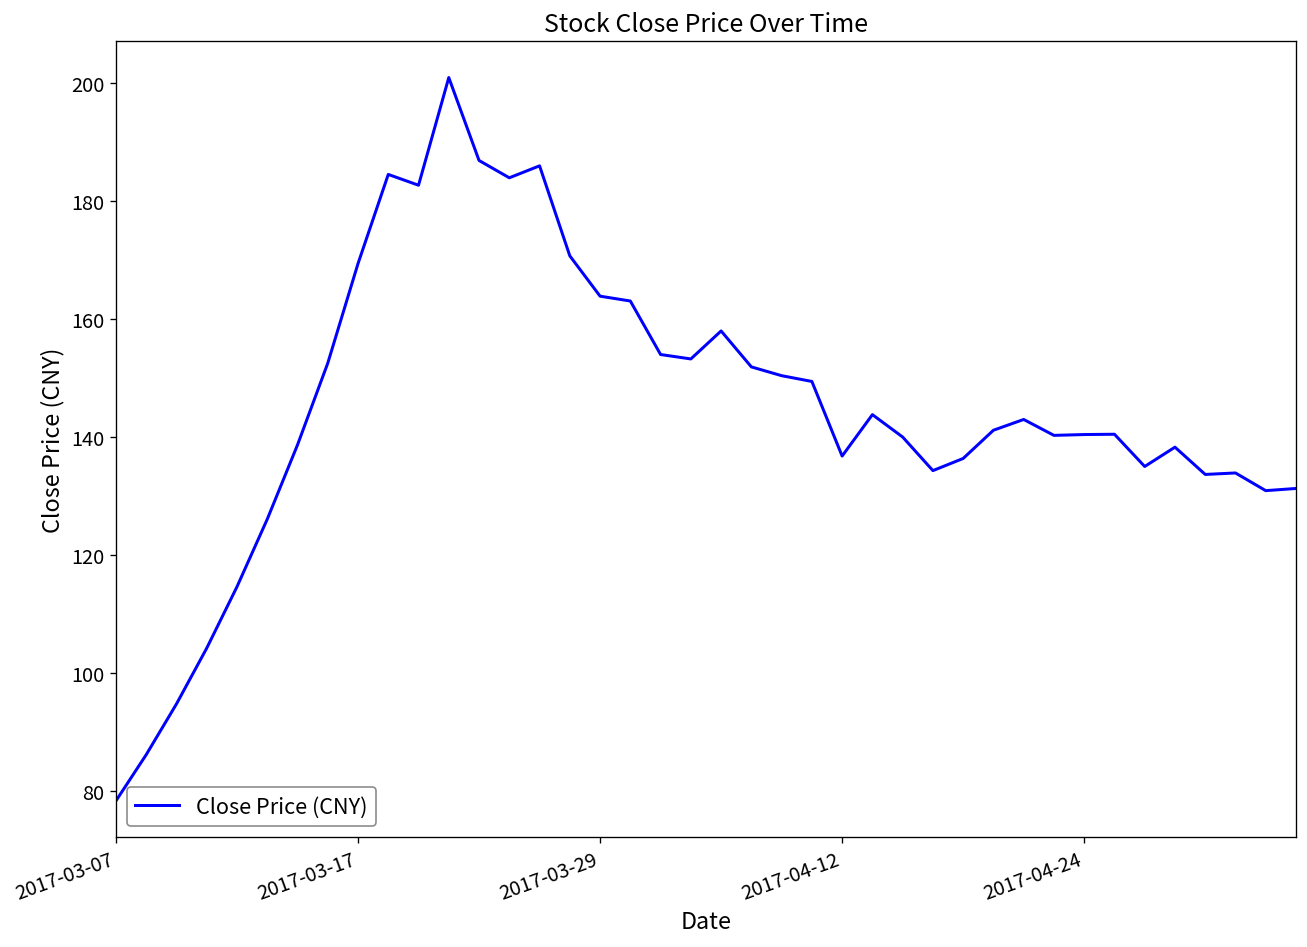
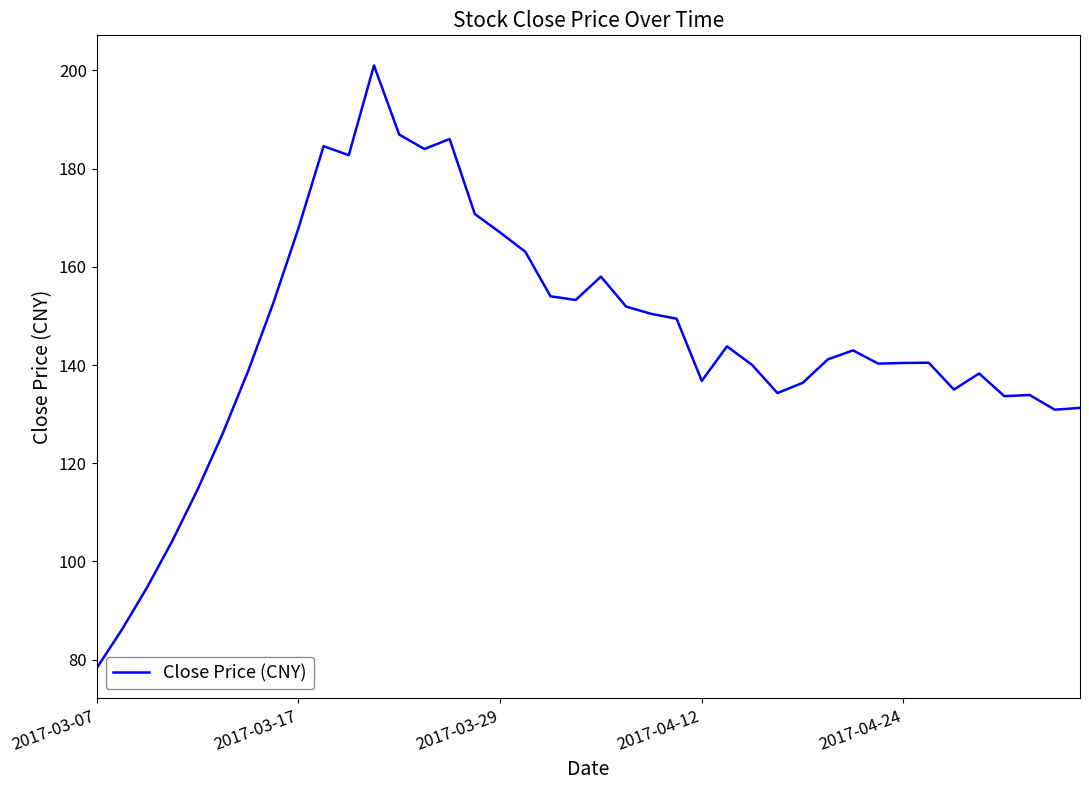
2017-03-17: 169 -> 168
2017-03-29: 164 -> 167
